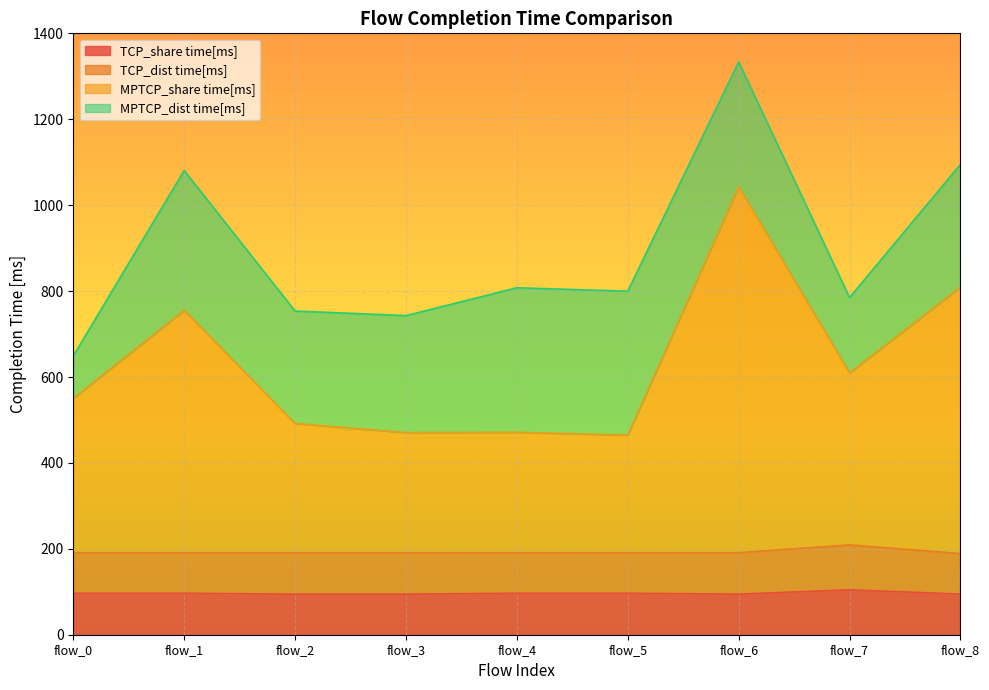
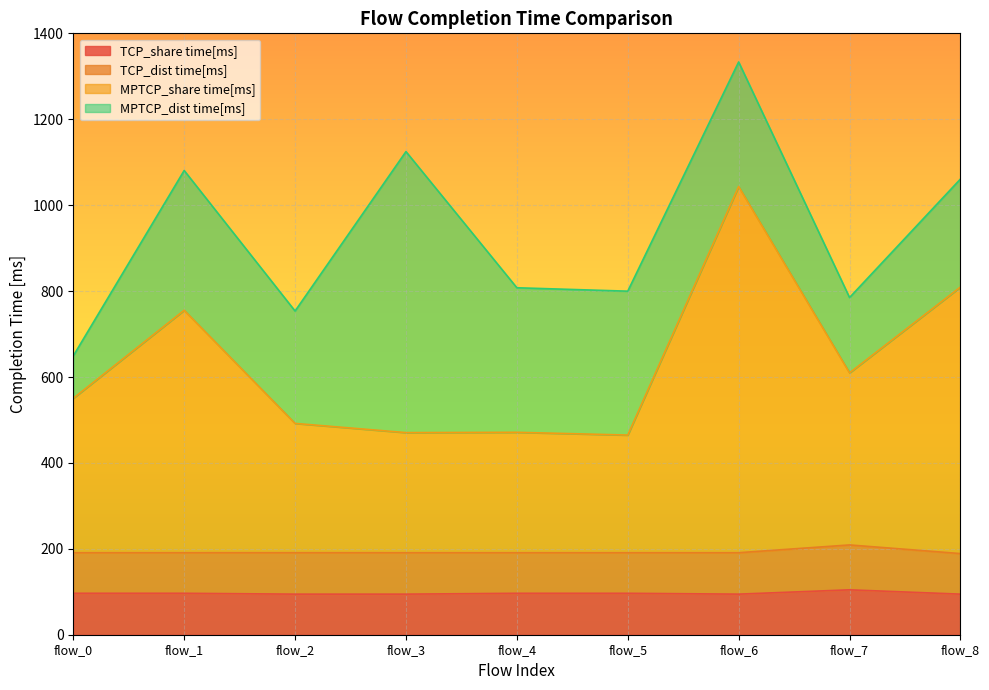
MPTCP_dist time[ms], flow_3: 270 -> 650
MPTCP_dist time[ms], flow_8: 290 -> 250
